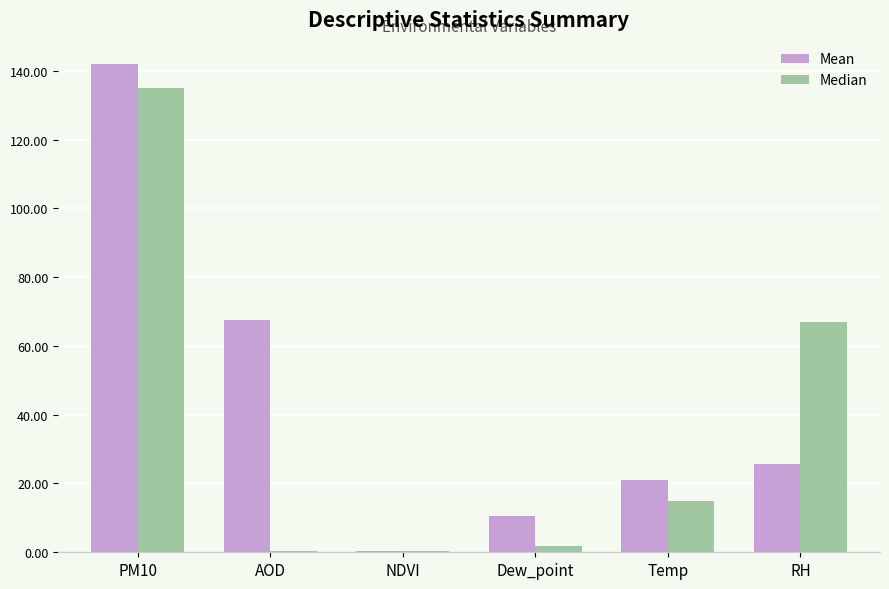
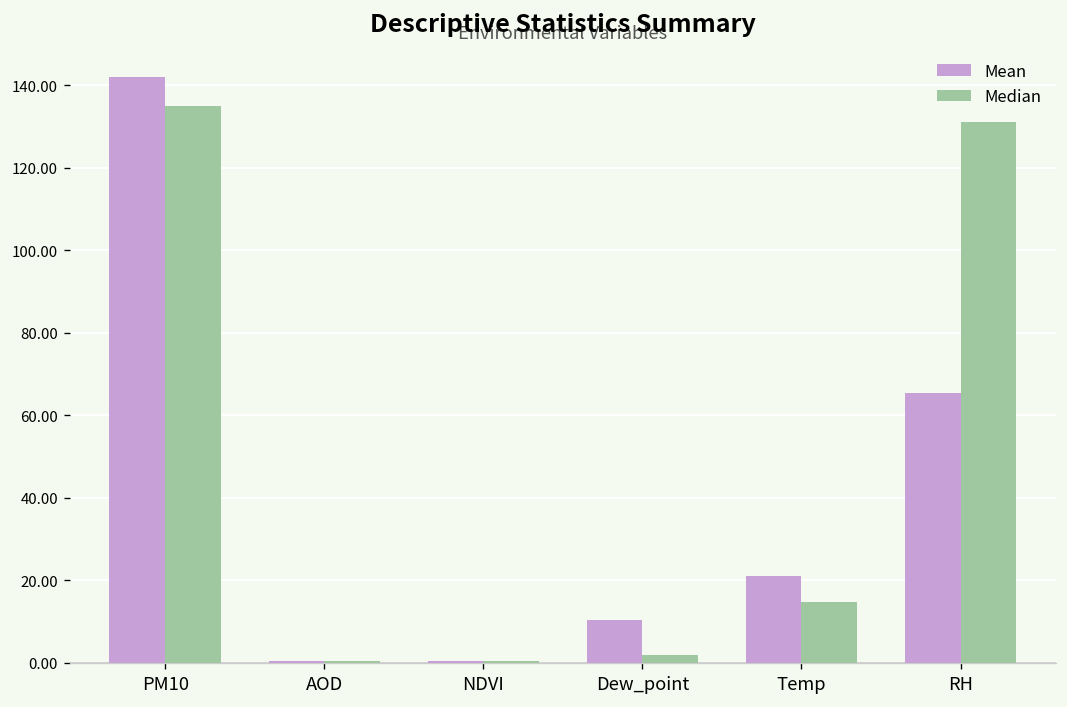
Mean, AOD: 67 -> 0
Mean, RH: 26 -> 65
Median, RH: 67 -> 131
